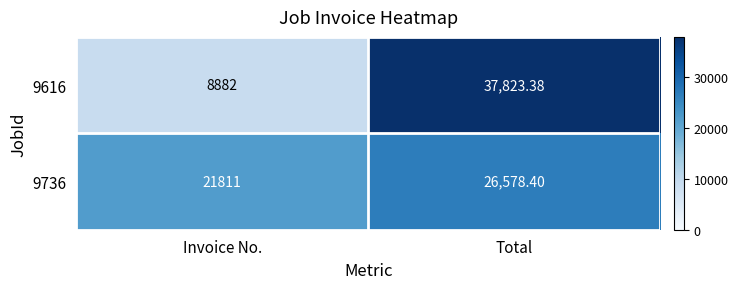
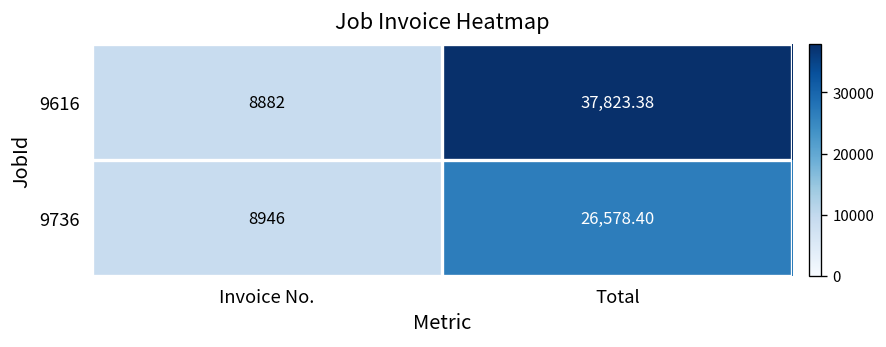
9736, Invoice No.: 21811 -> 8946
